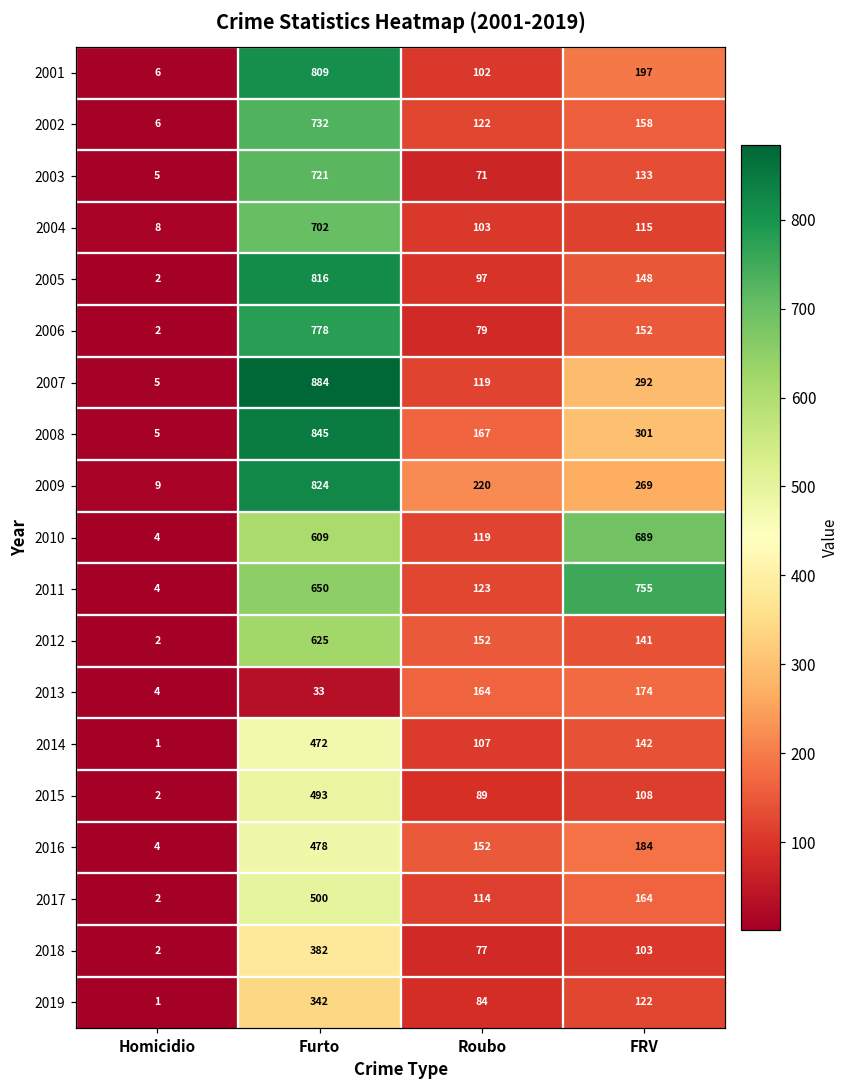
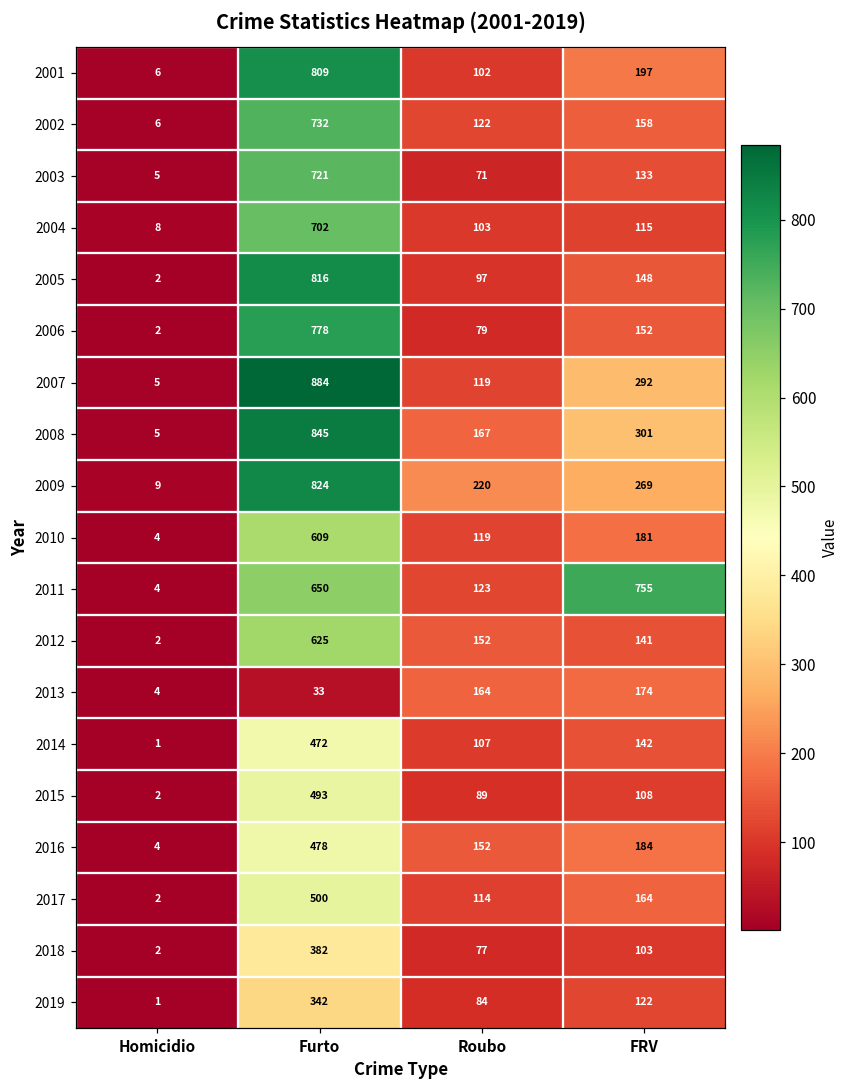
2010, FRV: 689 -> 181
